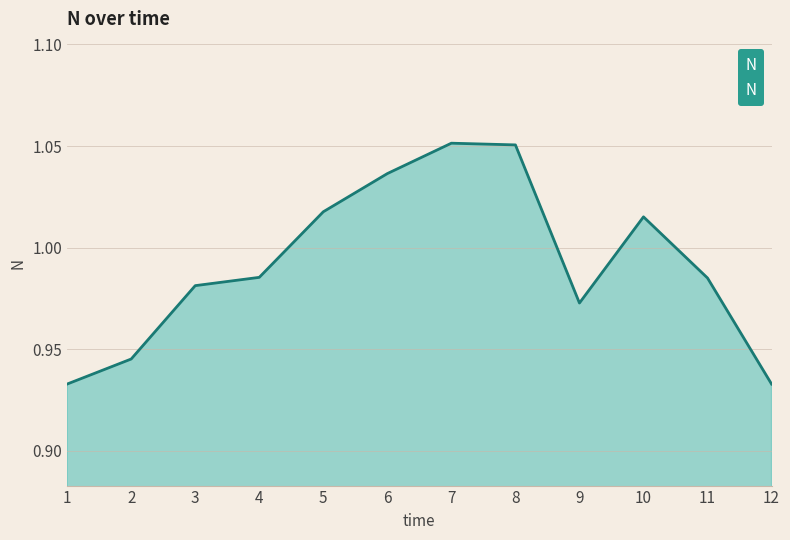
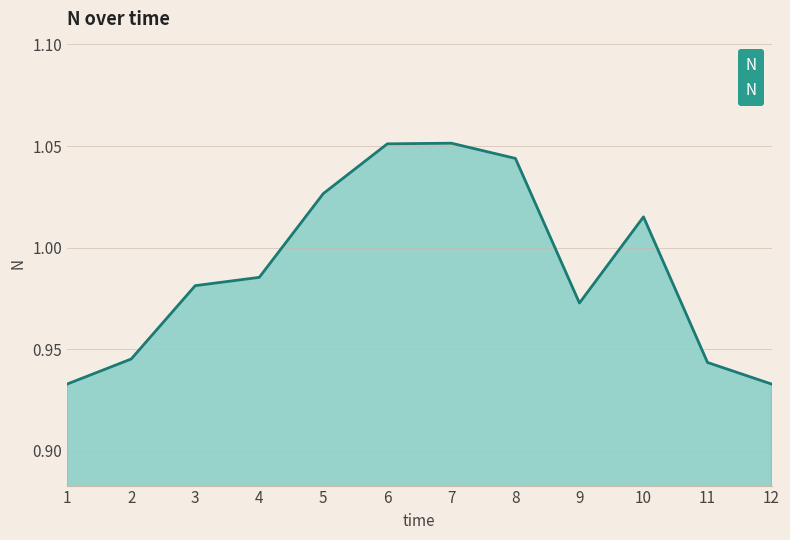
5: 1.018 -> 1.027
6: 1.036 -> 1.051
8: 1.051 -> 1.044
11: 0.985 -> 0.943
